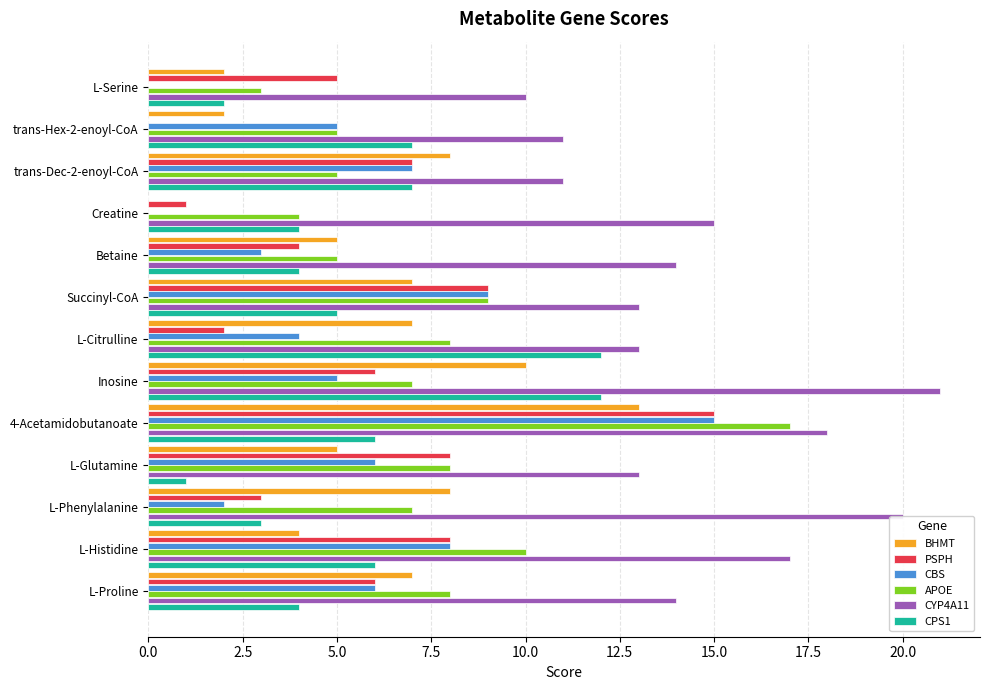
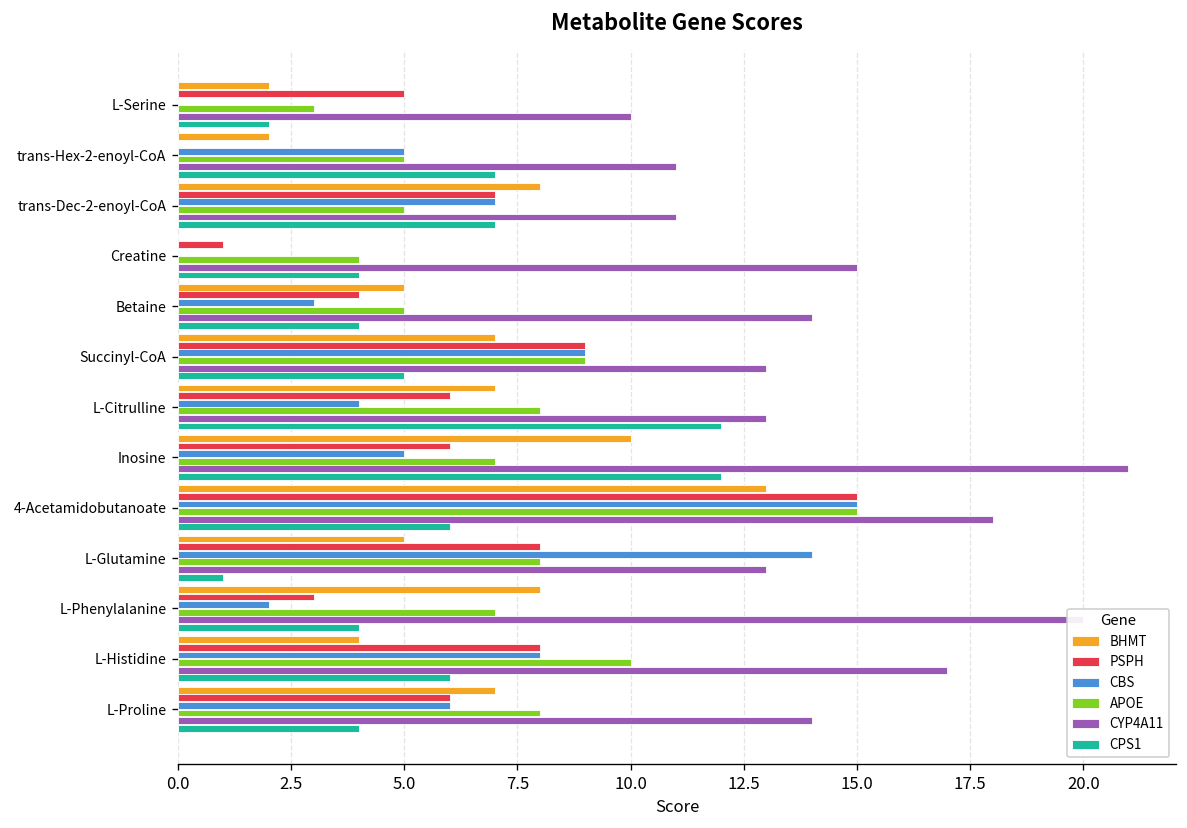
PSPH, L-Citrulline: 2 -> 6
APOE, 4-Acetamidobutanoate: 17 -> 15
CBS, L-Glutamine: 6 -> 14
CPS1, L-Phenylalanine: 3 -> 4
